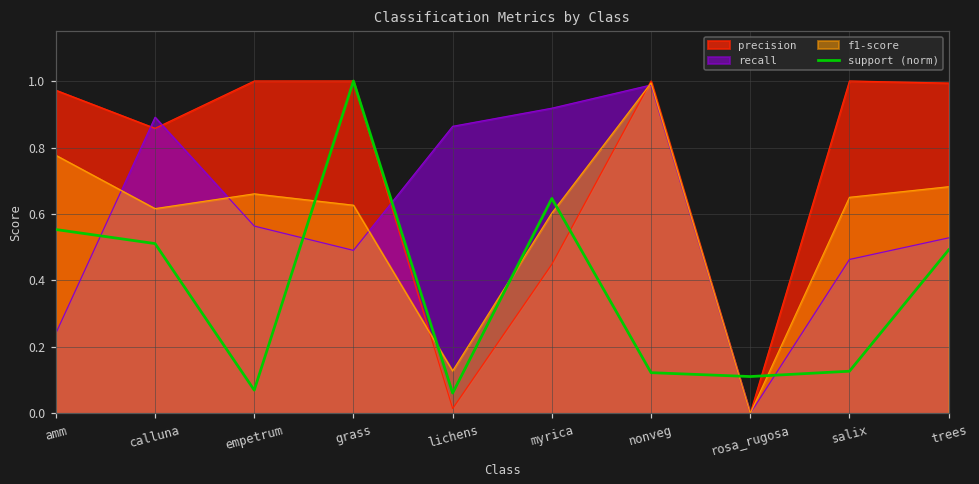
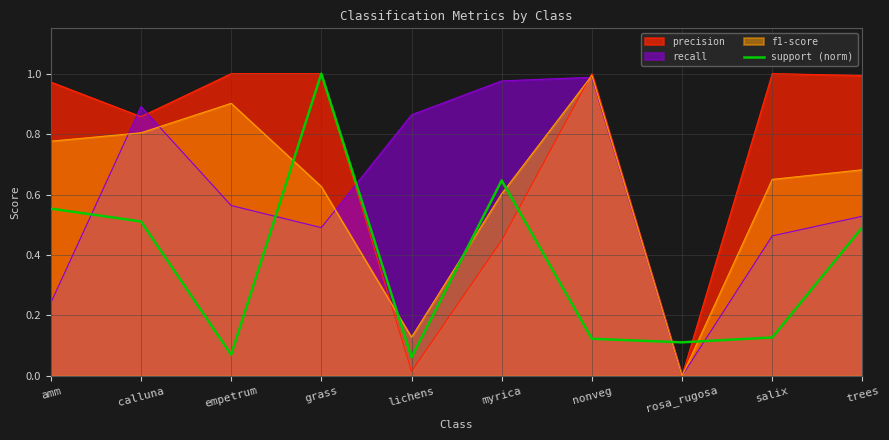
f1-score, calluna: 0.62 -> 0.80
f1-score, empetrum: 0.66 -> 0.90
recall, myrica: 0.92 -> 0.98
